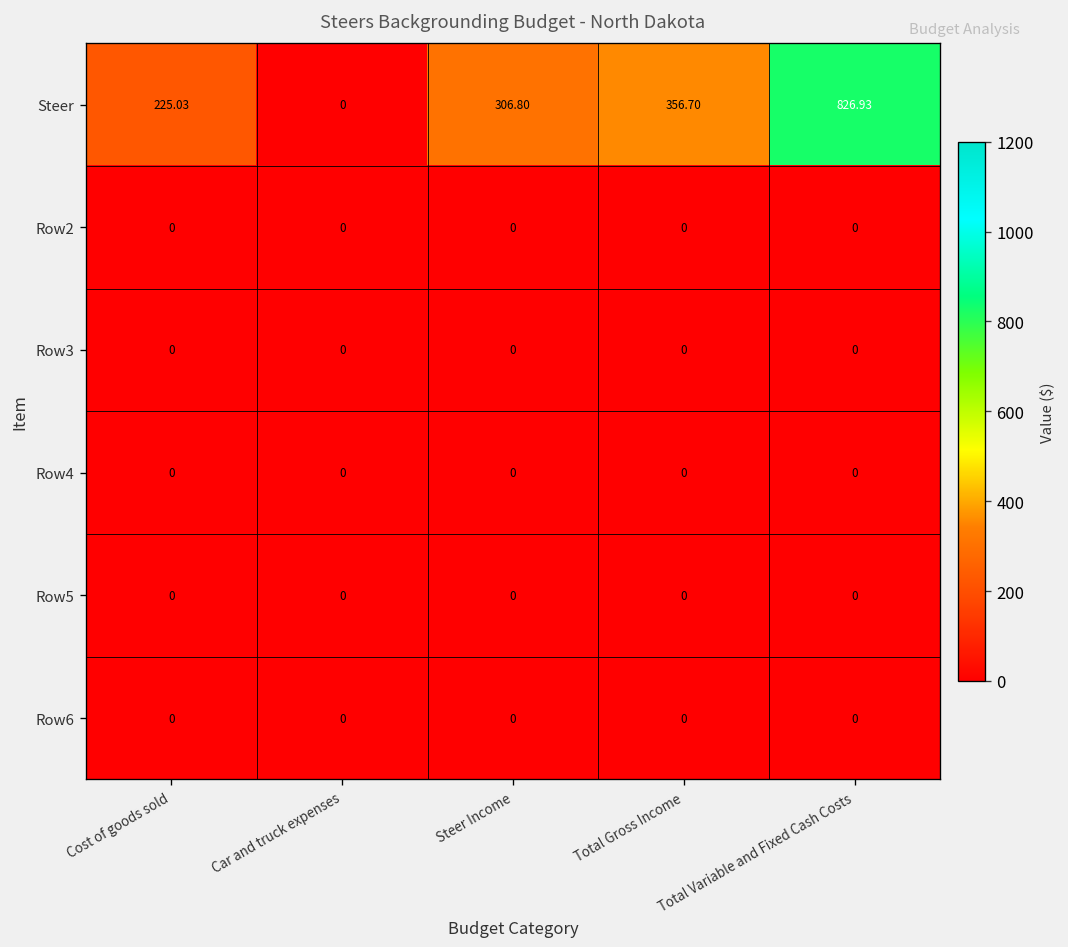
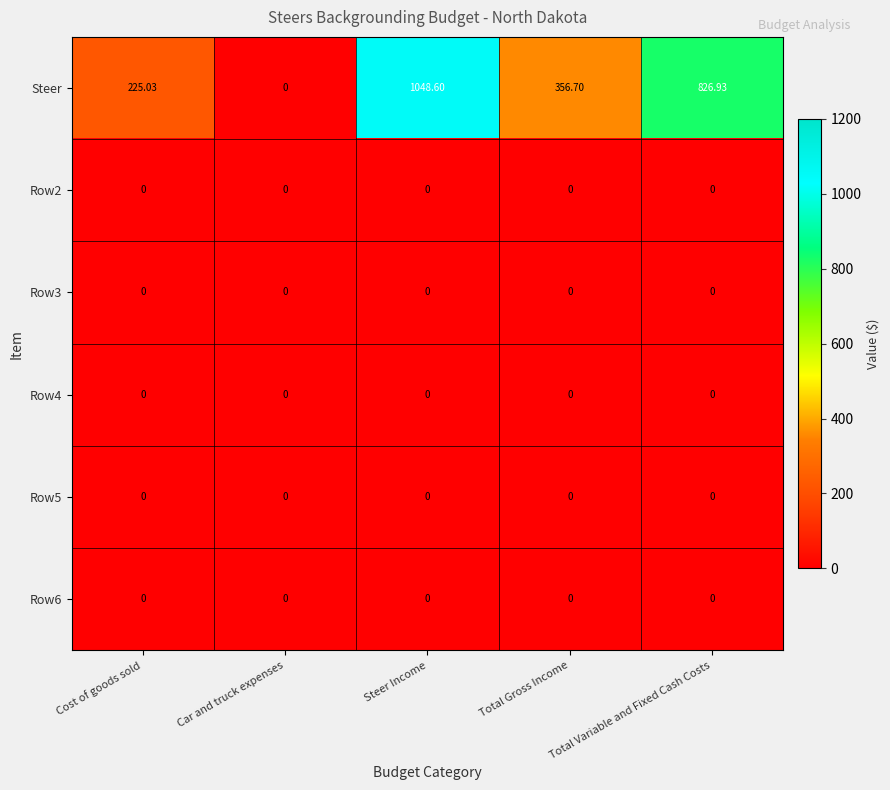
Steer, Steer Income: 306.80 -> 1048.60
